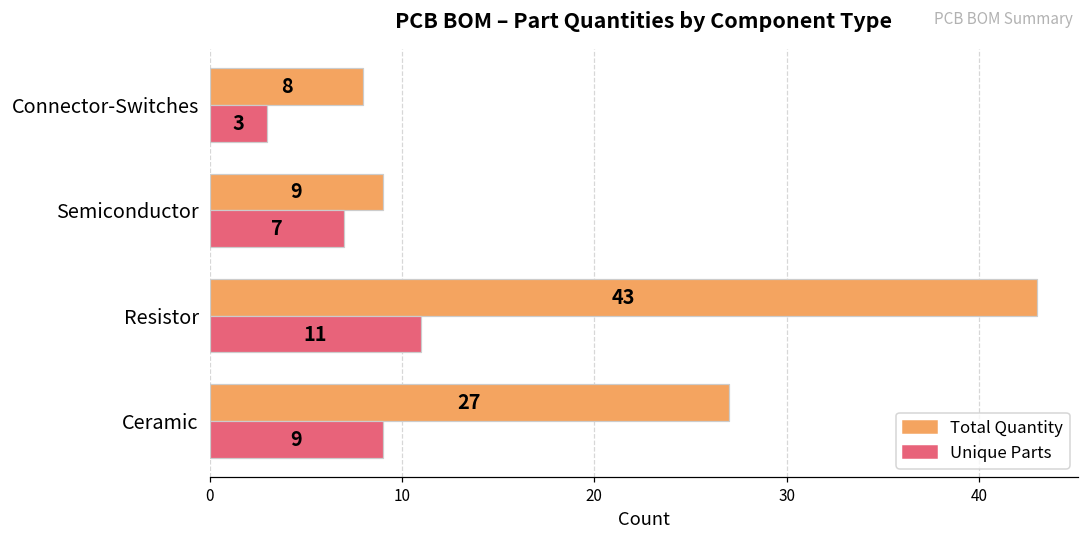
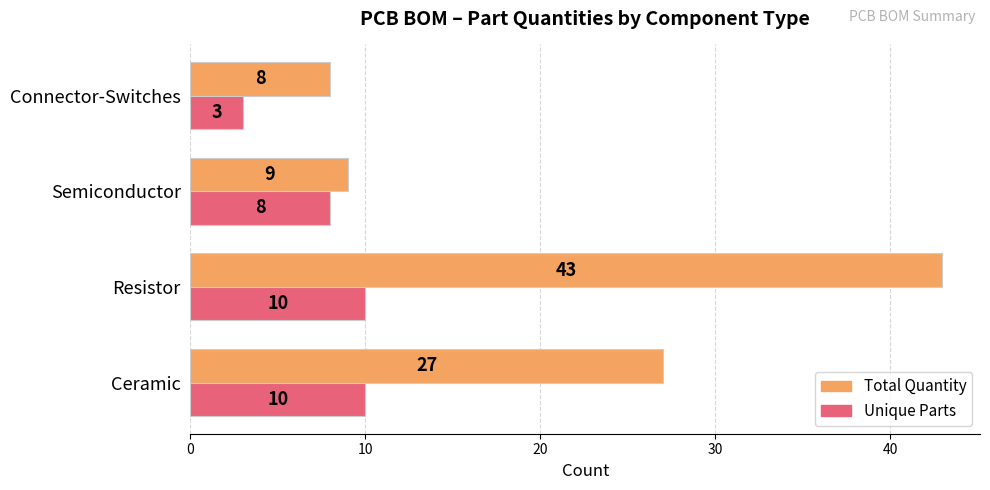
Unique Parts, Semiconductor: 7 -> 8
Unique Parts, Resistor: 11 -> 10
Unique Parts, Ceramic: 9 -> 10
